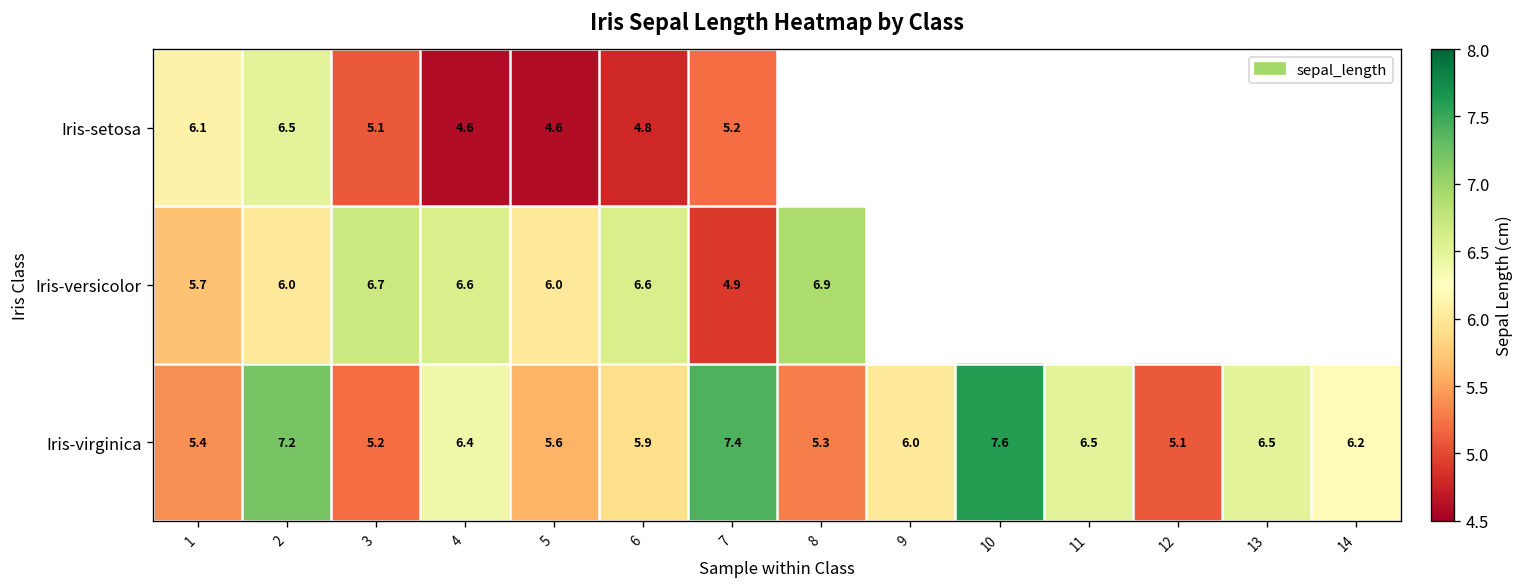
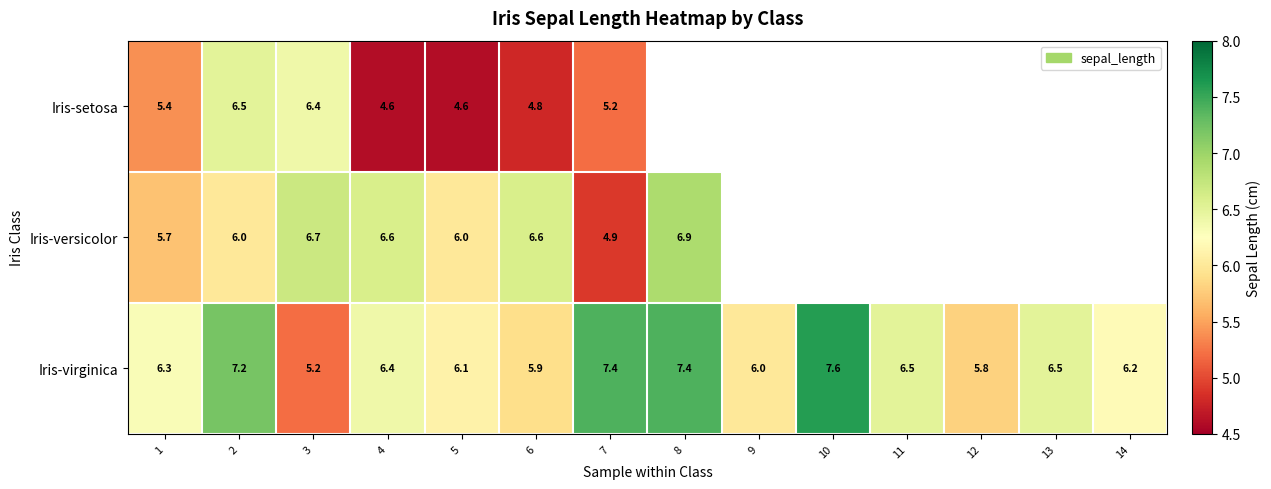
Iris-setosa, 1: 6.1 -> 5.4
Iris-setosa, 3: 5.1 -> 6.4
Iris-virginica, 1: 5.4 -> 6.3
Iris-virginica, 5: 5.6 -> 6.1
Iris-virginica, 8: 5.3 -> 7.4
Iris-virginica, 12: 5.1 -> 5.8
